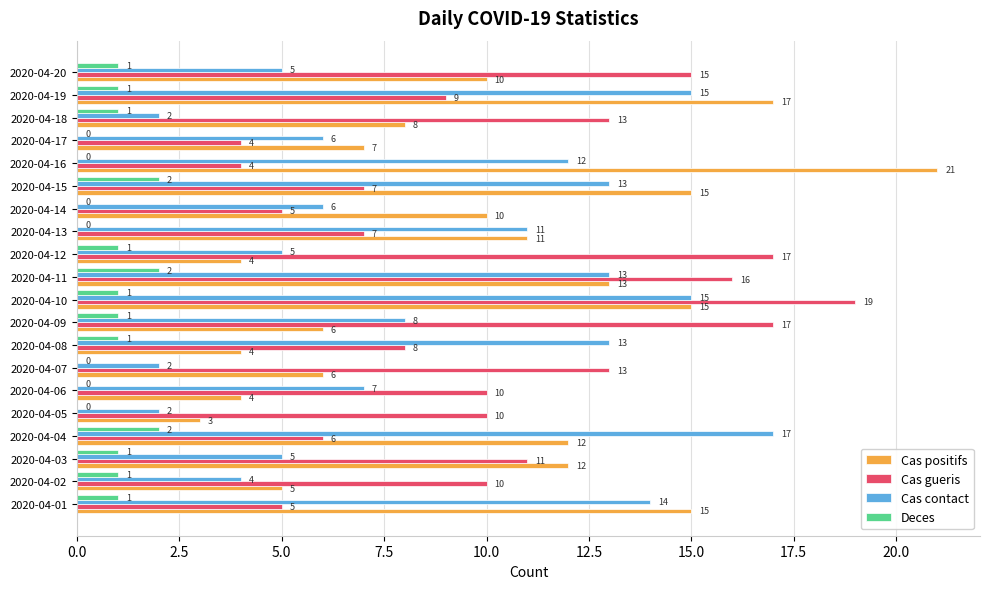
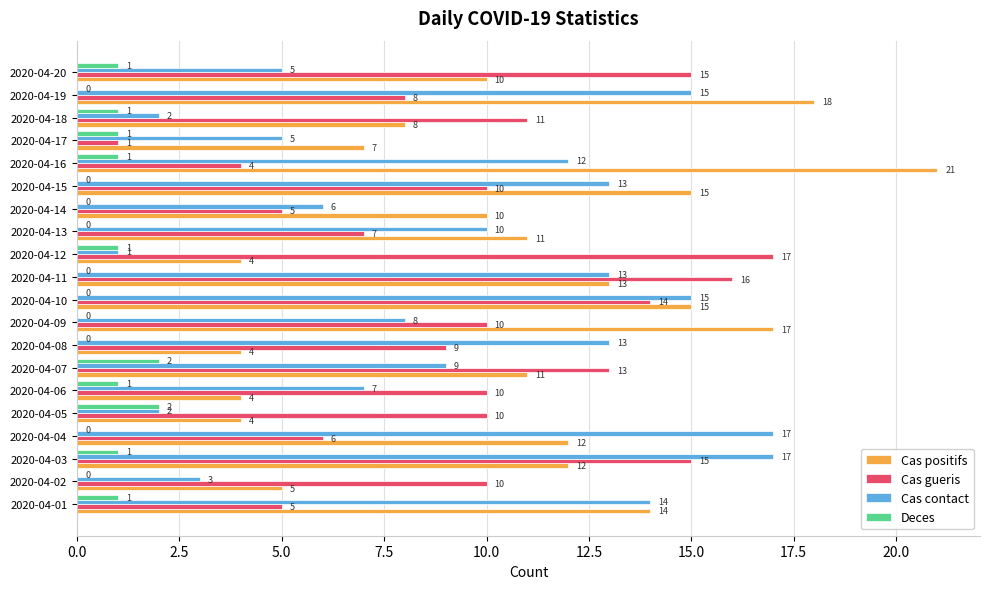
Deces, 2020-04-19: 1 -> 0
Cas gueris, 2020-04-19: 9 -> 8
Cas positifs, 2020-04-19: 17 -> 18
Cas gueris, 2020-04-18: 13 -> 11
Deces, 2020-04-17: 0 -> 1
Cas contact, 2020-04-17: 6 -> 5
Cas gueris, 2020-04-17: 4 -> 1
Deces, 2020-04-16: 0 -> 1
Deces, 2020-04-15: 2 -> 0
Cas gueris, 2020-04-15: 7 -> 10
Cas contact, 2020-04-13: 11 -> 10
Cas contact, 2020-04-12: 5 -> 1
Deces, 2020-04-11: 2 -> 0
Deces, 2020-04-10: 1 -> 0
Cas gueris, 2020-04-10: 19 -> 14
Deces, 2020-04-09: 1 -> 0
Cas gueris, 2020-04-09: 17 -> 10
Cas positifs, 2020-04-09: 6 -> 17
Deces, 2020-04-08: 1 -> 0
Cas gueris, 2020-04-08: 8 -> 9
Deces, 2020-04-07: 0 -> 2
Cas contact, 2020-04-07: 2 -> 9
Cas positifs, 2020-04-07: 6 -> 11
Deces, 2020-04-06: 0 -> 1
Deces, 2020-04-05: 0 -> 2
Cas positifs, 2020-04-05: 3 -> 4
Deces, 2020-04-04: 2 -> 0
Cas contact, 2020-04-03: 5 -> 17
Cas gueris, 2020-04-03: 11 -> 15
Deces, 2020-04-02: 1 -> 0
Cas contact, 2020-04-02: 4 -> 3
Cas positifs, 2020-04-01: 15 -> 14
